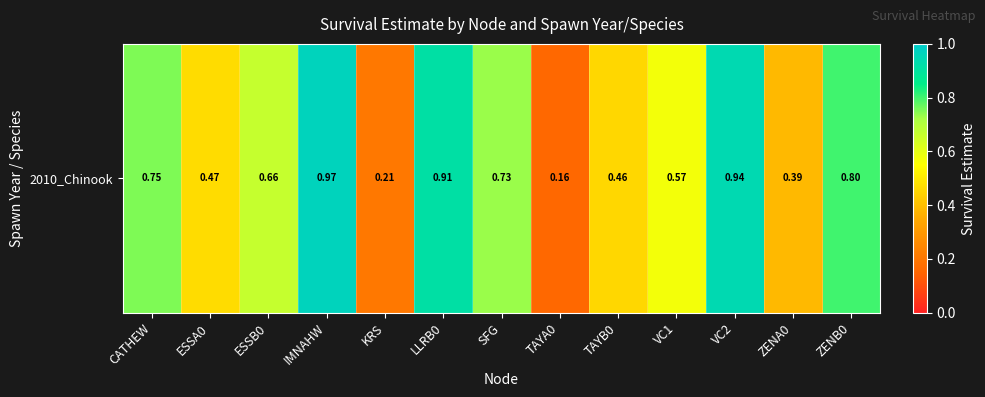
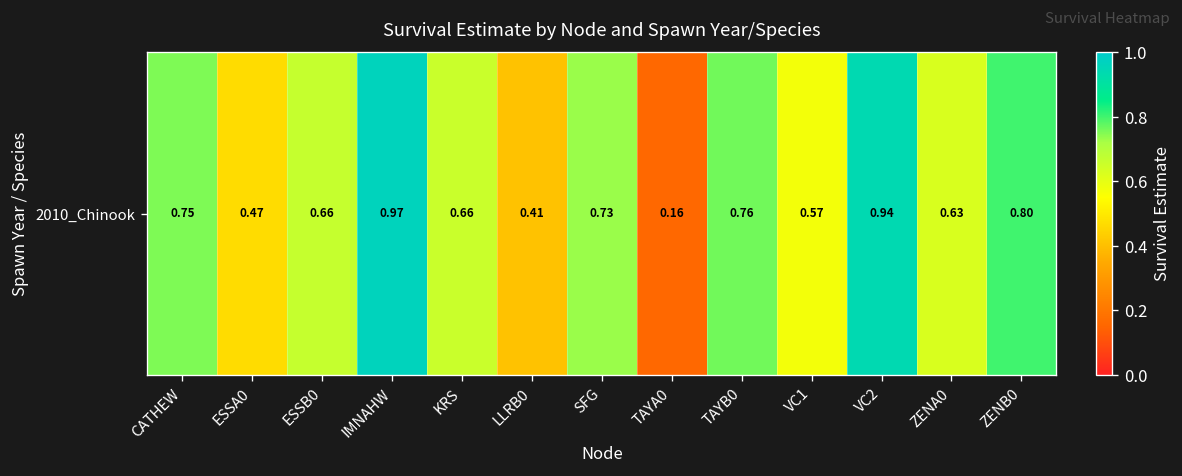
2010_Chinook, KRS: 0.21 -> 0.66
2010_Chinook, LLRB0: 0.91 -> 0.41
2010_Chinook, TAYB0: 0.46 -> 0.76
2010_Chinook, ZENA0: 0.39 -> 0.63
